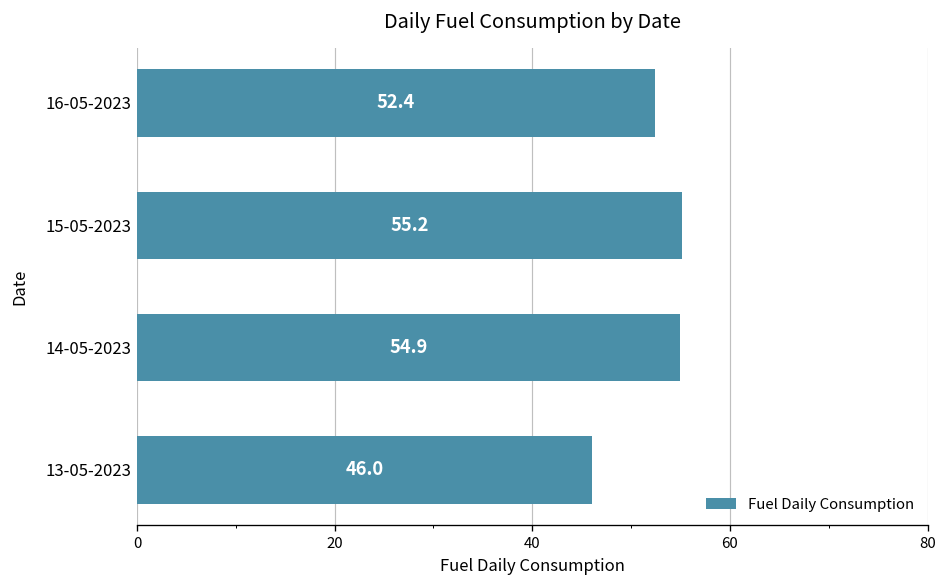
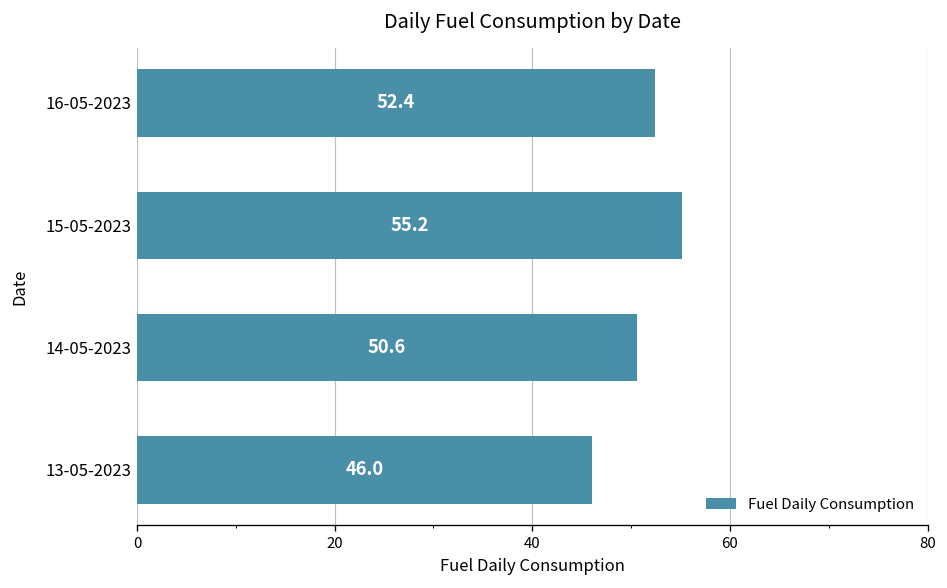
14-05-2023: 54.9 -> 50.6
